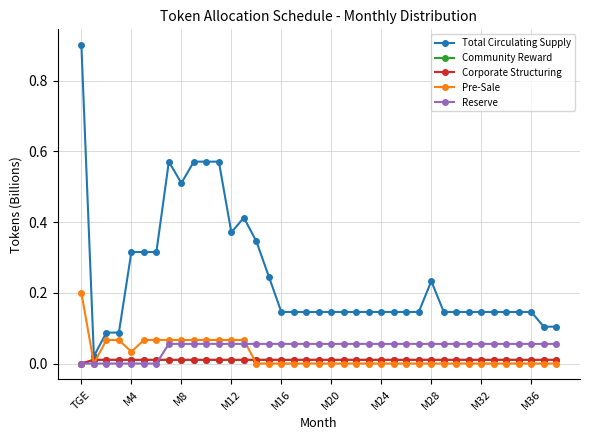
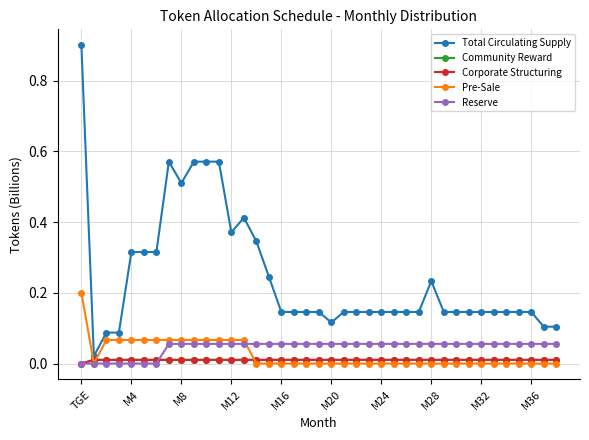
Pre-Sale, M4: 0.03 -> 0.07
Total Circulating Supply, M20: 0.15 -> 0.12
